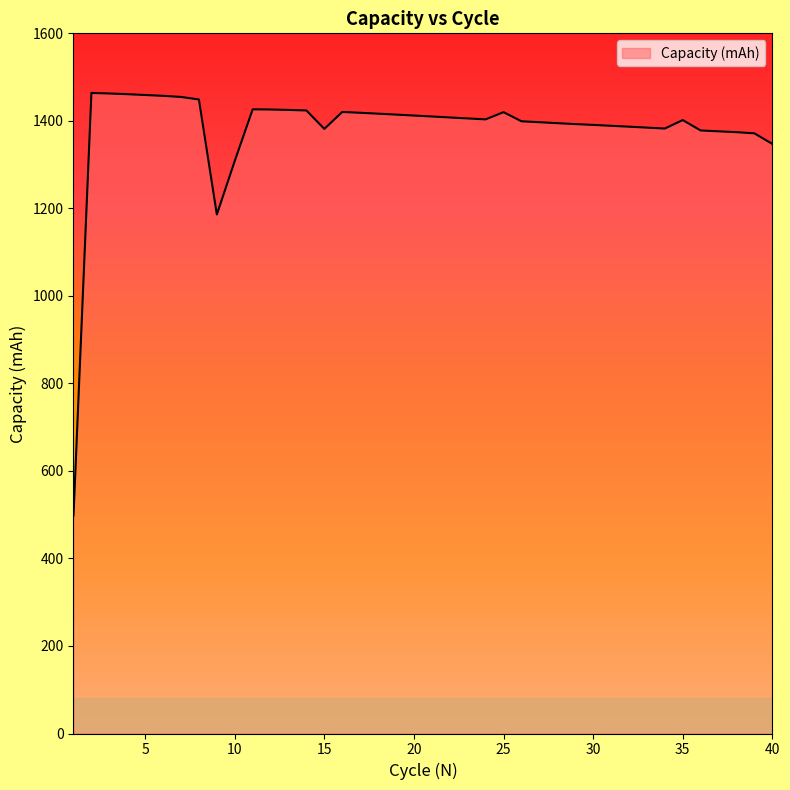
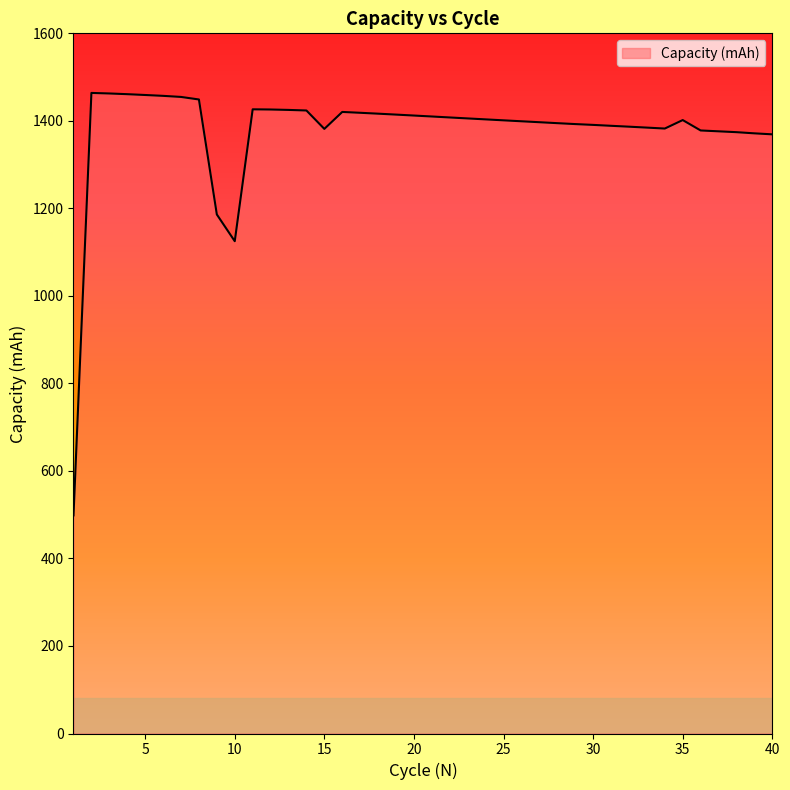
10: 1310 -> 1120
25: 1420 -> 1400
40: 1350 -> 1370
